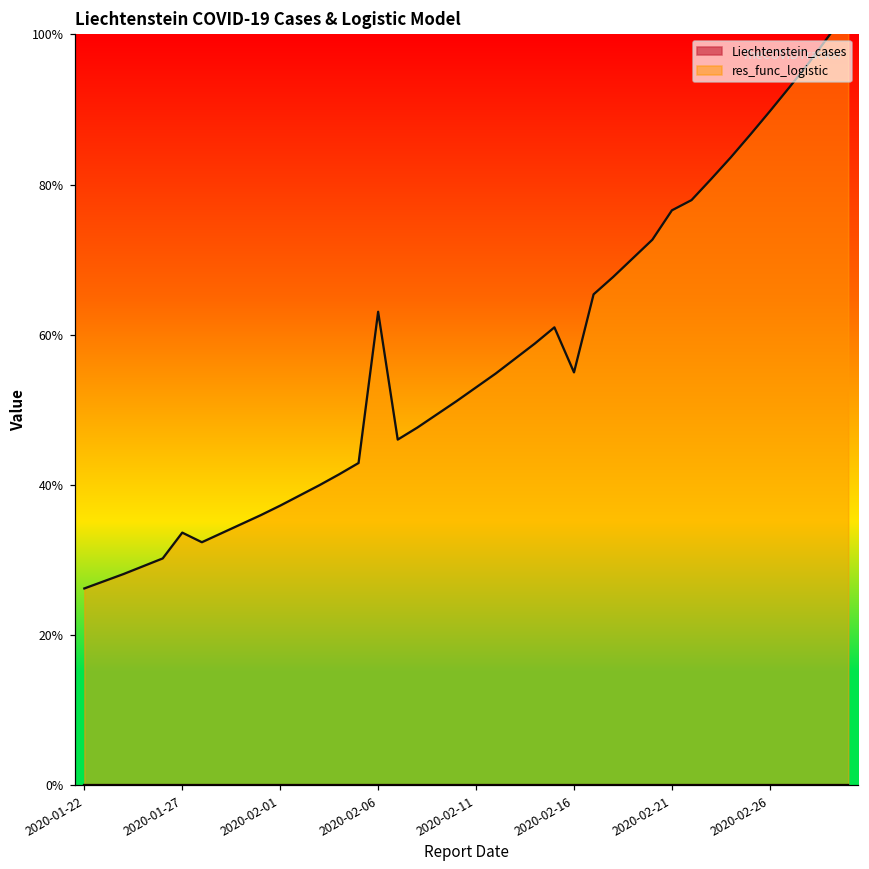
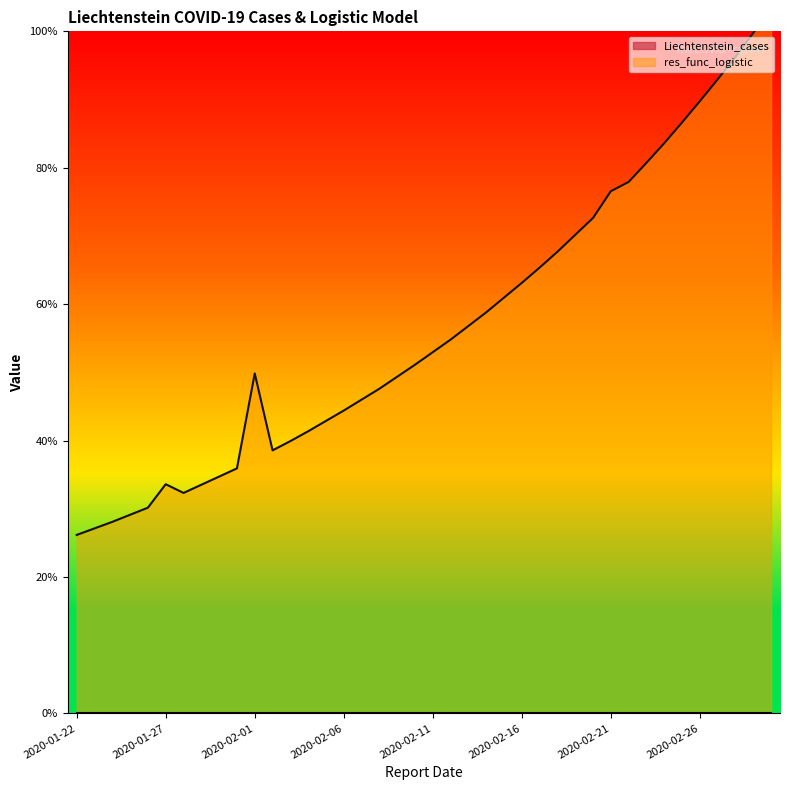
res_func_logistic, 2020-02-01: 37% -> 50%
res_func_logistic, 2020-02-06: 63% -> 44%
res_func_logistic, 2020-02-16: 55% -> 63%
